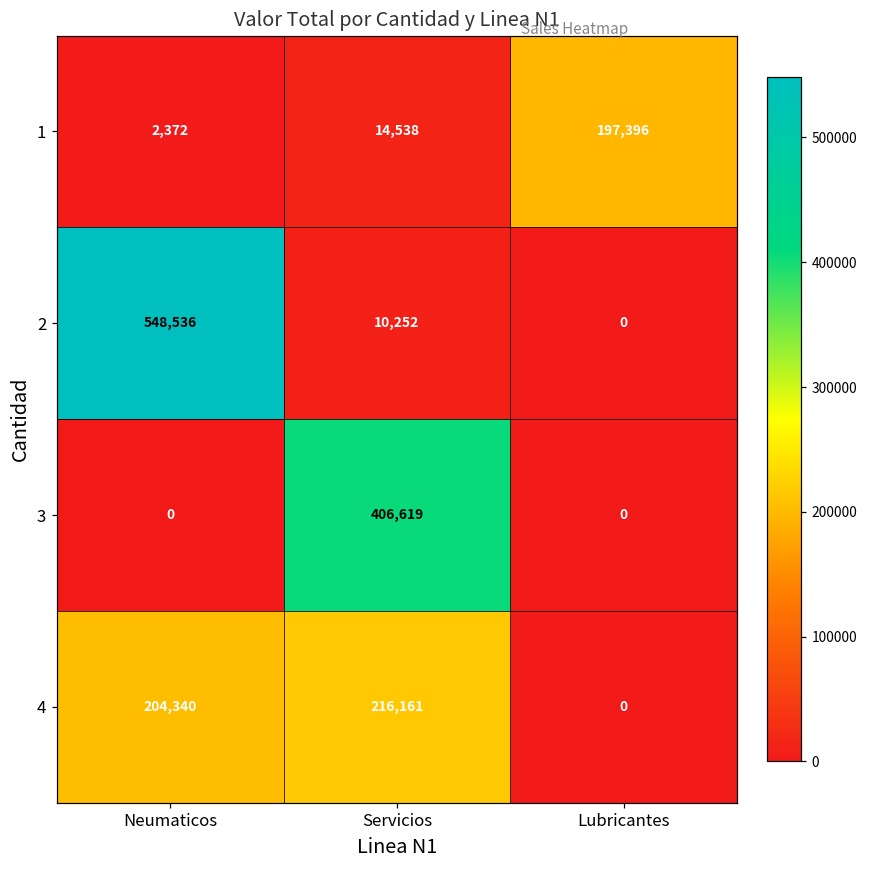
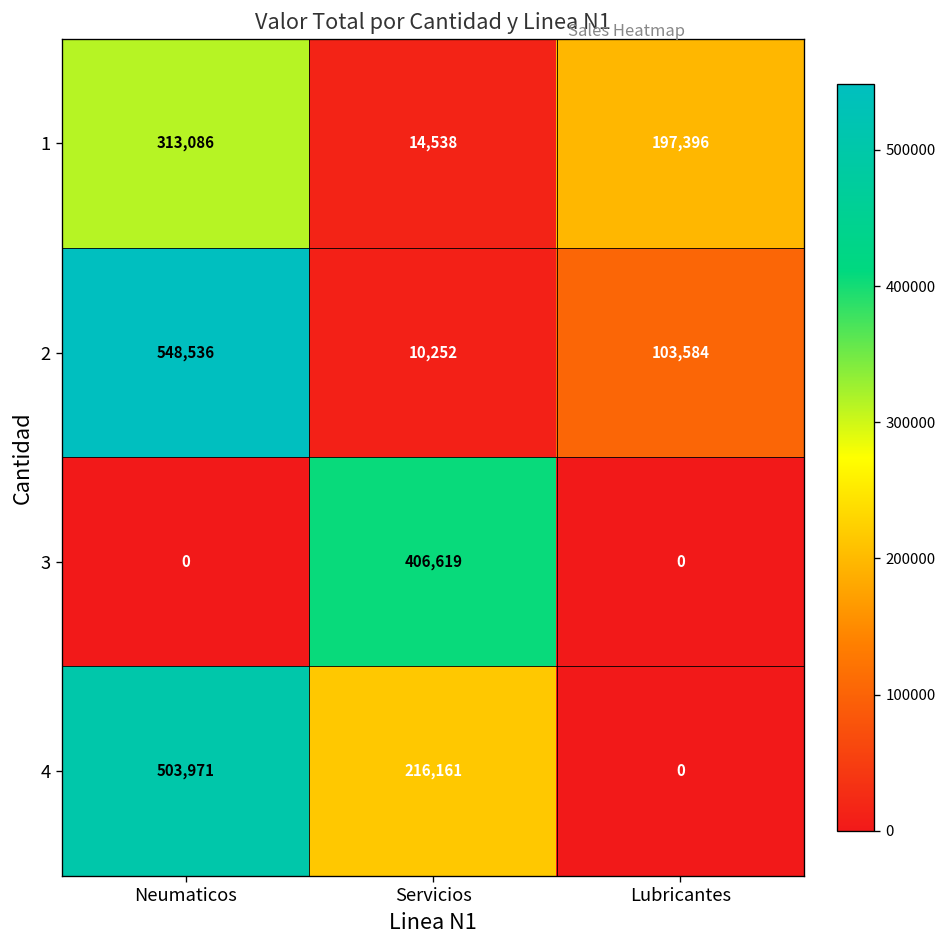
1, Neumaticos: 2,372 -> 313,086
2, Lubricantes: 0 -> 103,584
4, Neumaticos: 204,340 -> 503,971
